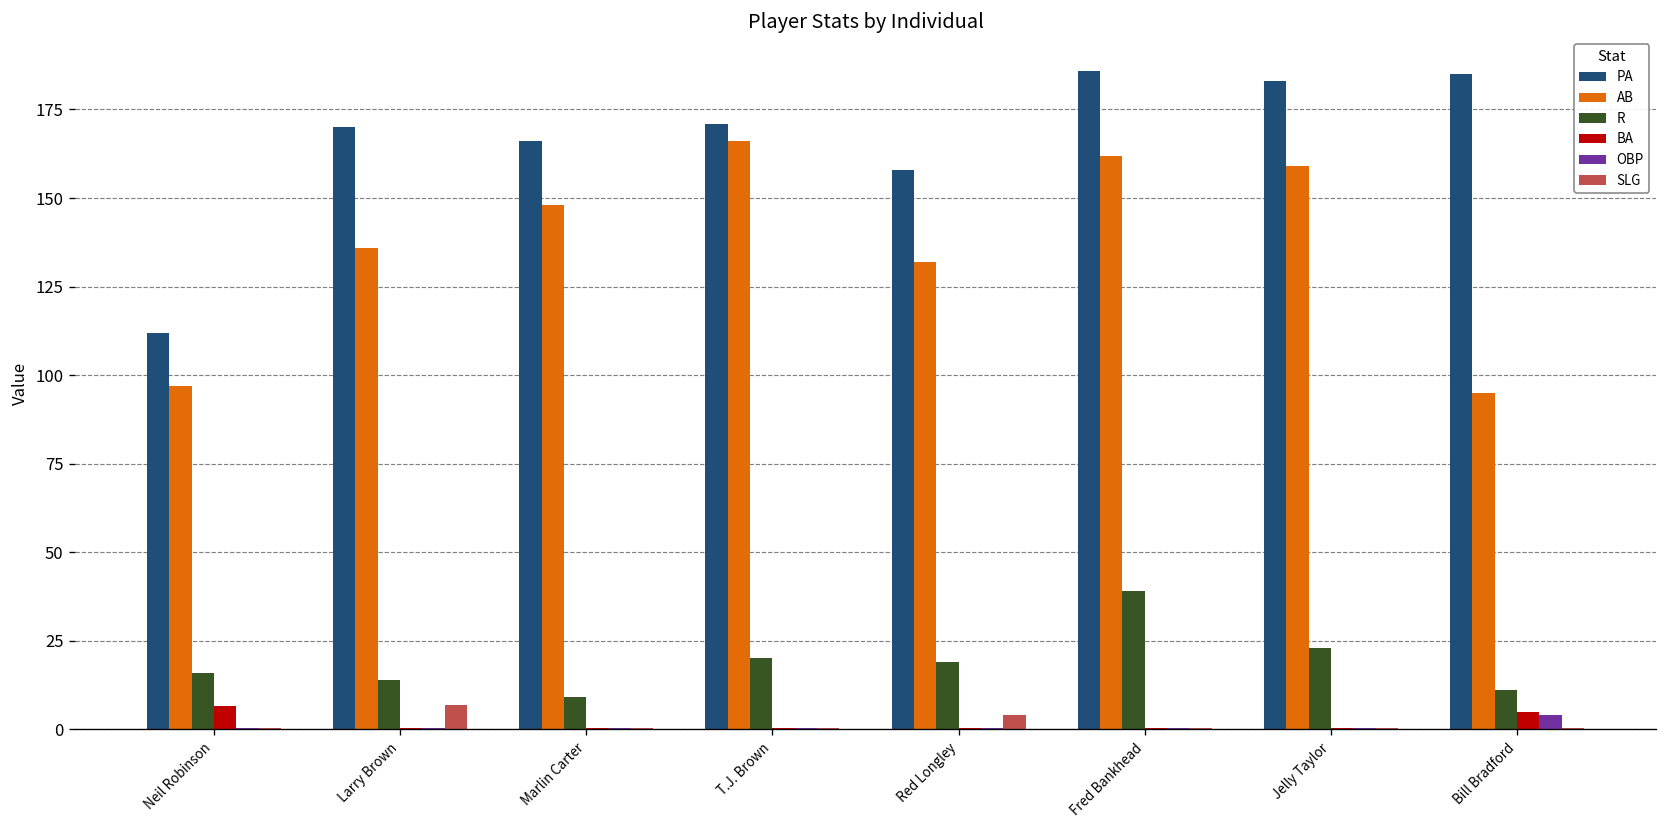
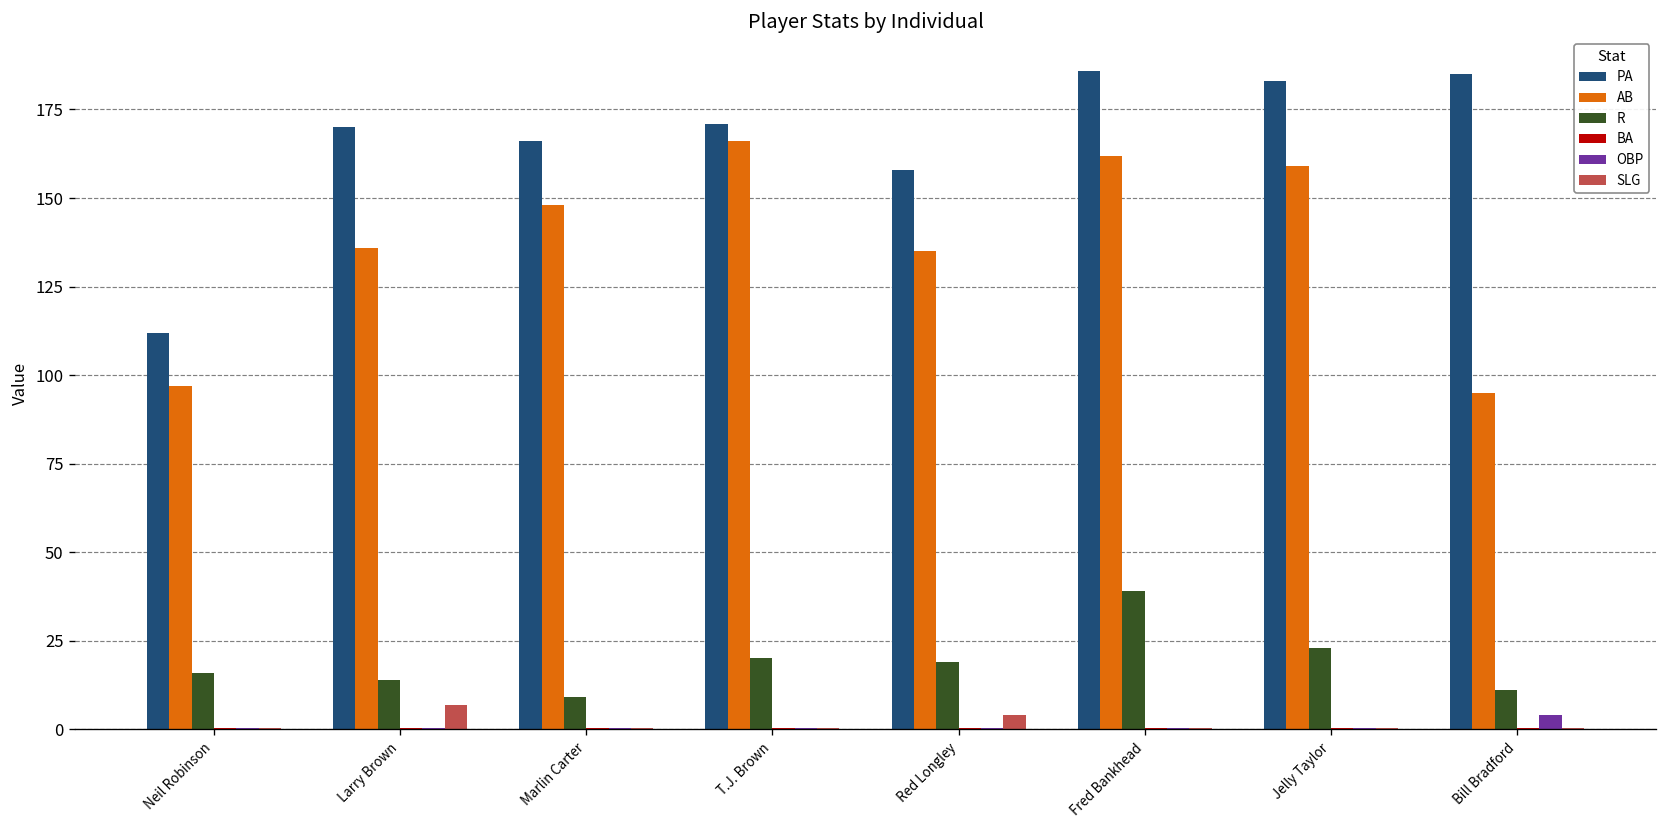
BA, Neil Robinson: 7 -> 0
AB, Red Longley: 132 -> 135
BA, Bill Bradford: 5 -> 0
